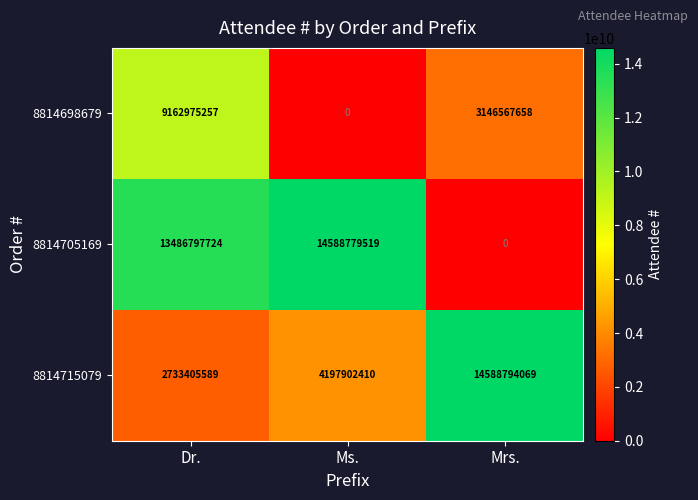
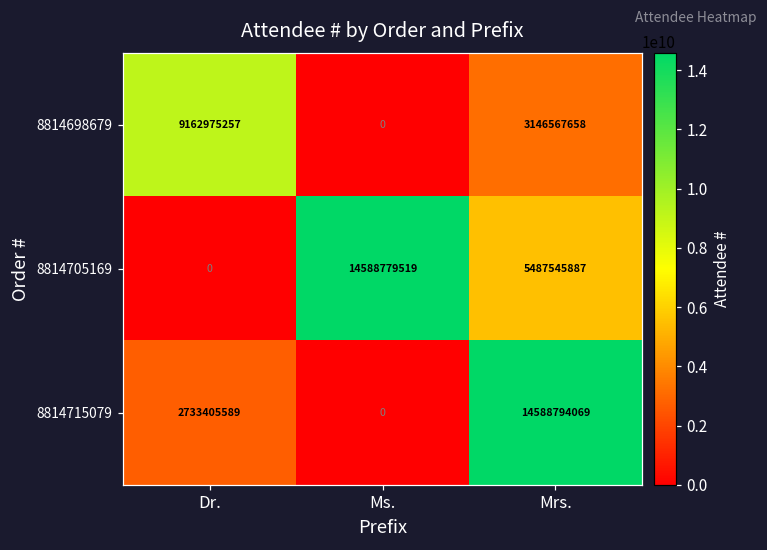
8814705169, Dr.: 13486797724 -> 0
8814705169, Mrs.: 0 -> 5487545887
8814715079, Ms.: 4197902410 -> 0
